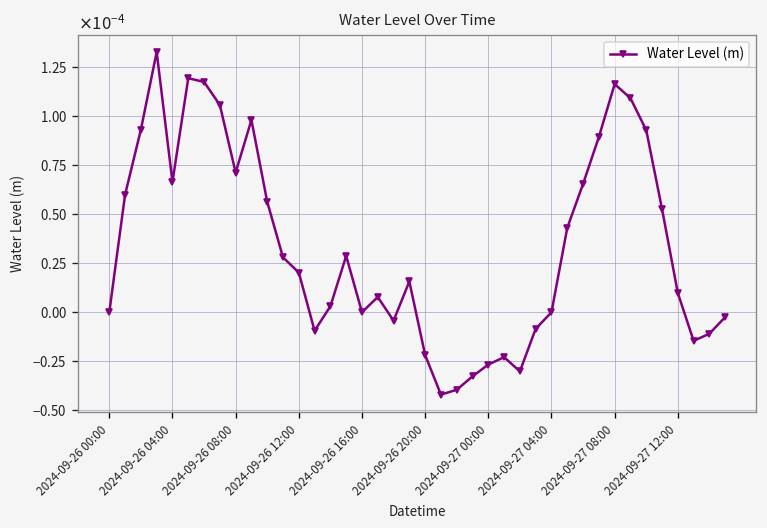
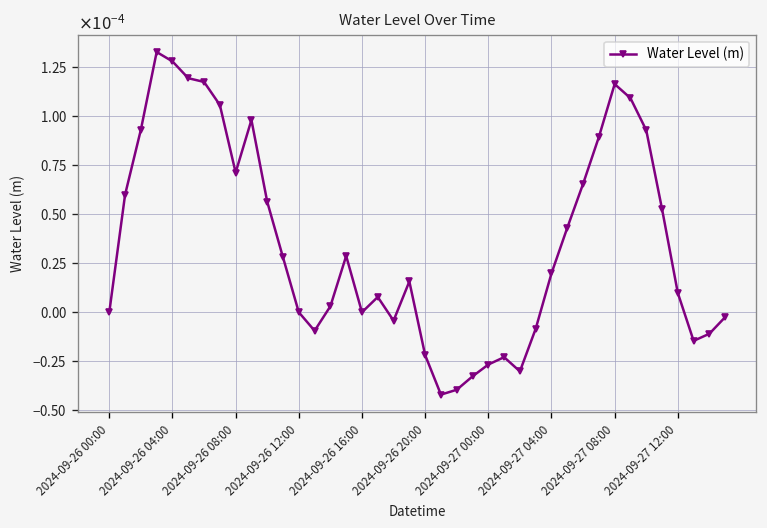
2024-09-26 04:00: 0.000067 -> 0.000128
2024-09-26 12:00: 0.00002 -> 0.00000
2024-09-27 04:00: 0.00000 -> 0.00002
